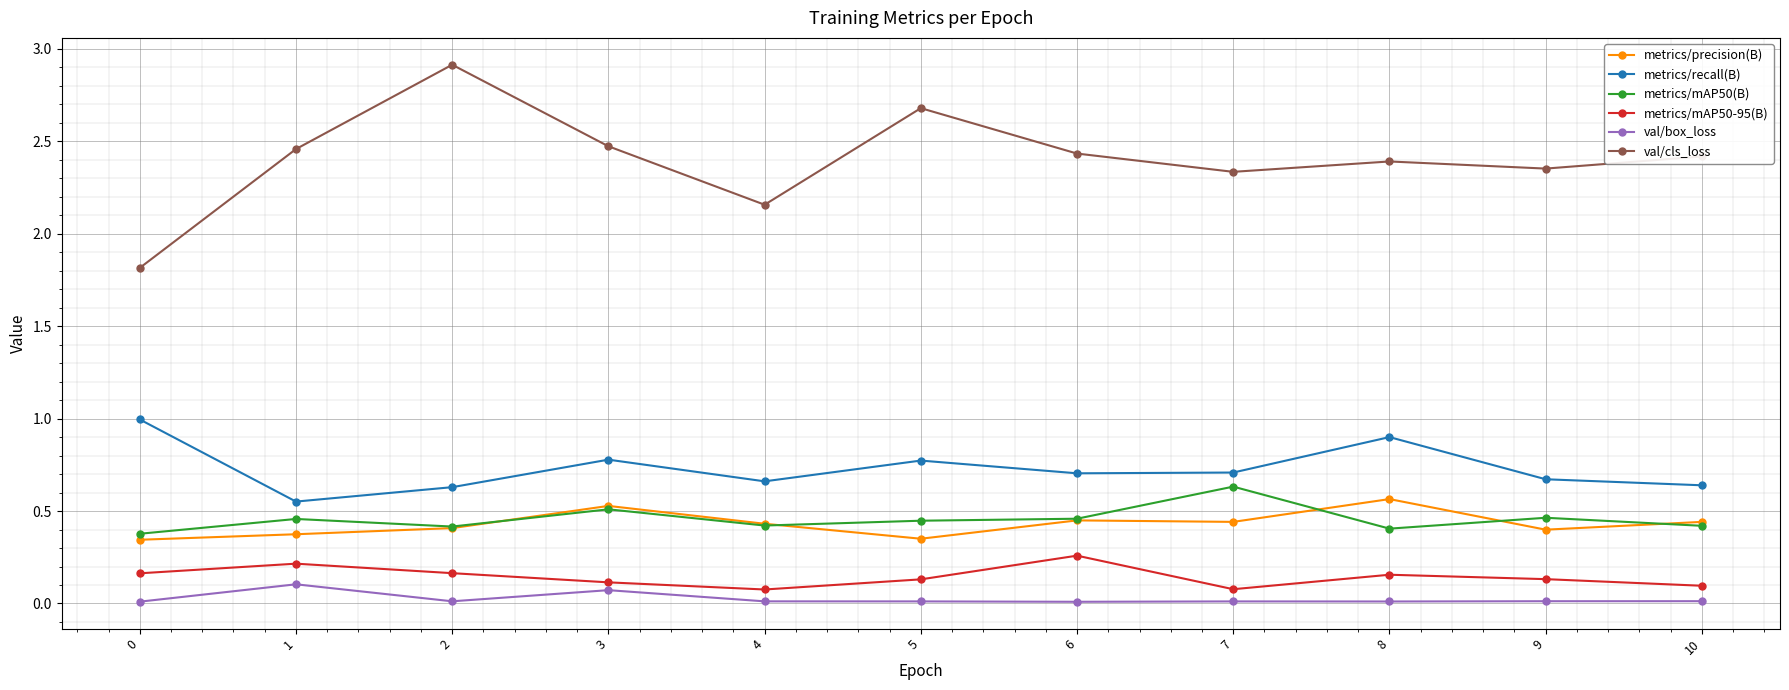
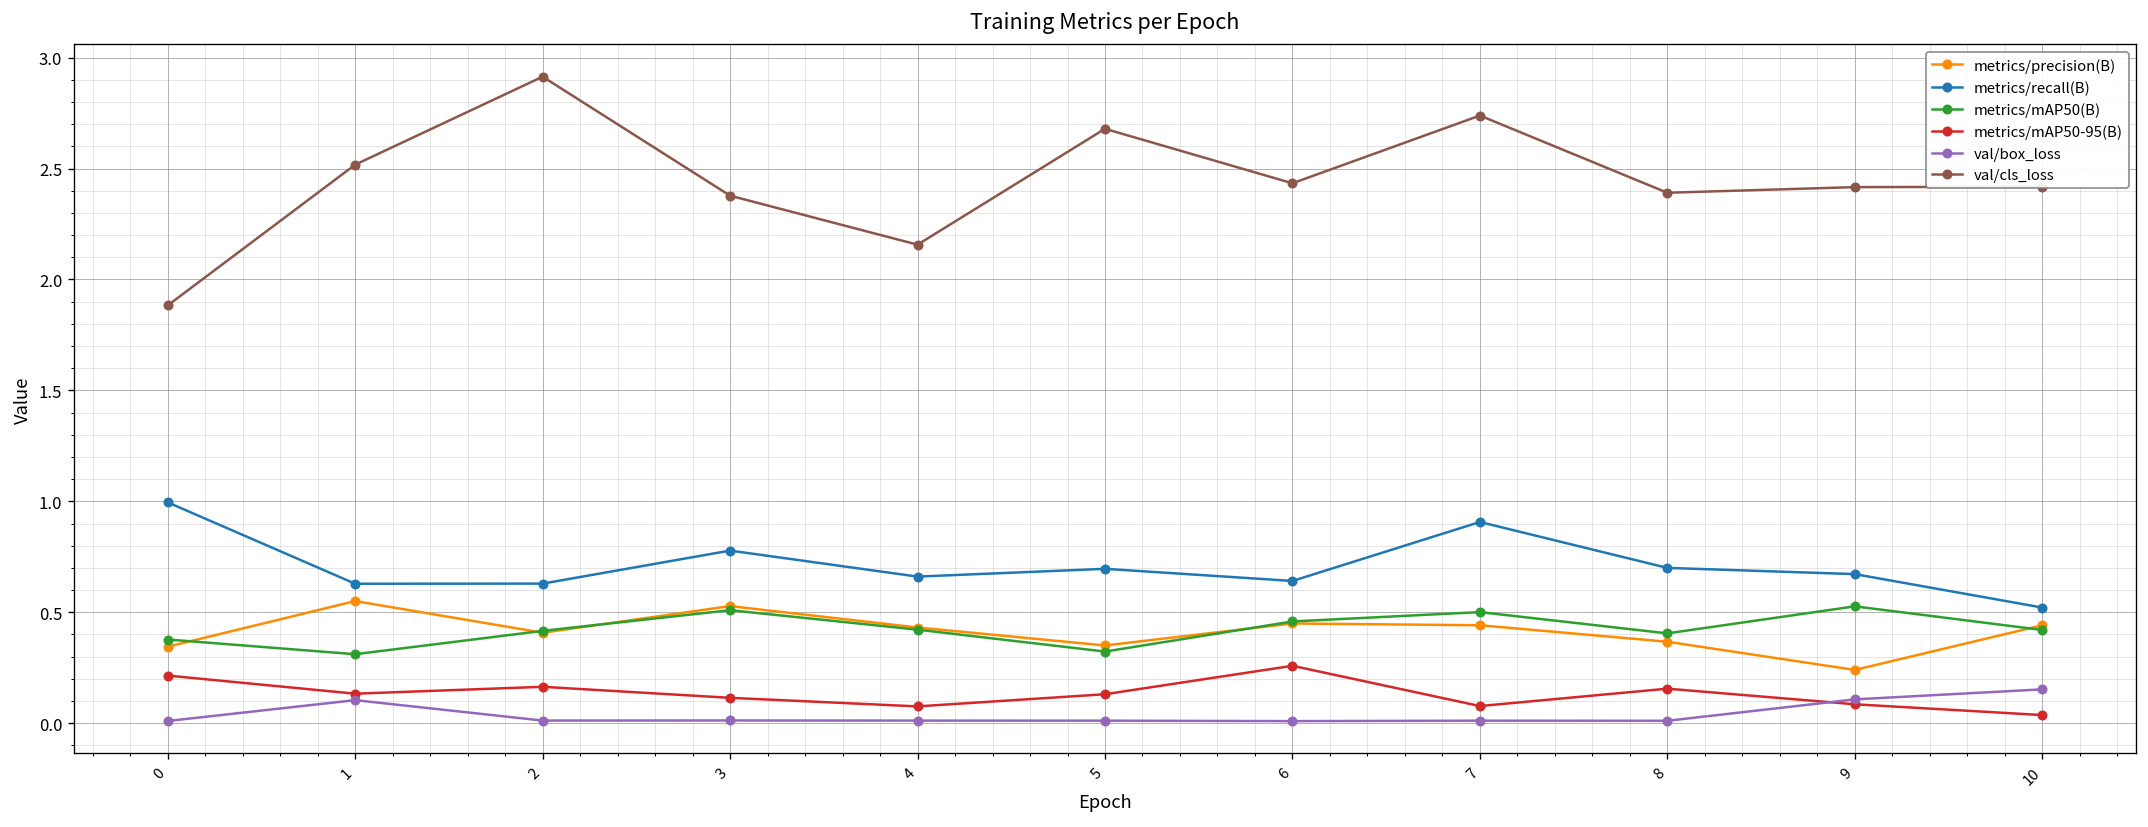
metrics/mAP50-95(B), 0: 0.16 -> 0.21
val/cls_loss, 0: 1.82 -> 1.88
metrics/precision(B), 1: 0.37 -> 0.55
metrics/recall(B), 1: 0.55 -> 0.63
metrics/mAP50(B), 1: 0.46 -> 0.31
metrics/mAP50-95(B), 1: 0.22 -> 0.13
val/cls_loss, 1: 2.46 -> 2.52
val/box_loss, 3: 0.07 -> 0.01
val/cls_loss, 3: 2.47 -> 2.38
metrics/recall(B), 5: 0.77 -> 0.70
metrics/mAP50(B), 5: 0.45 -> 0.32
metrics/recall(B), 6: 0.70 -> 0.64
metrics/recall(B), 7: 0.71 -> 0.91
metrics/mAP50(B), 7: 0.63 -> 0.50
val/cls_loss, 7: 2.33 -> 2.74
metrics/precision(B), 8: 0.56 -> 0.37
metrics/recall(B), 8: 0.9 -> 0.7
metrics/precision(B), 9: 0.40 -> 0.24
metrics/mAP50(B), 9: 0.46 -> 0.53
metrics/mAP50-95(B), 9: 0.13 -> 0.09
val/box_loss, 9: 0.01 -> 0.11
val/cls_loss, 9: 2.35 -> 2.42
metrics/recall(B), 10: 0.64 -> 0.52
metrics/mAP50-95(B), 10: 0.10 -> 0.04
val/box_loss, 10: 0.01 -> 0.15
